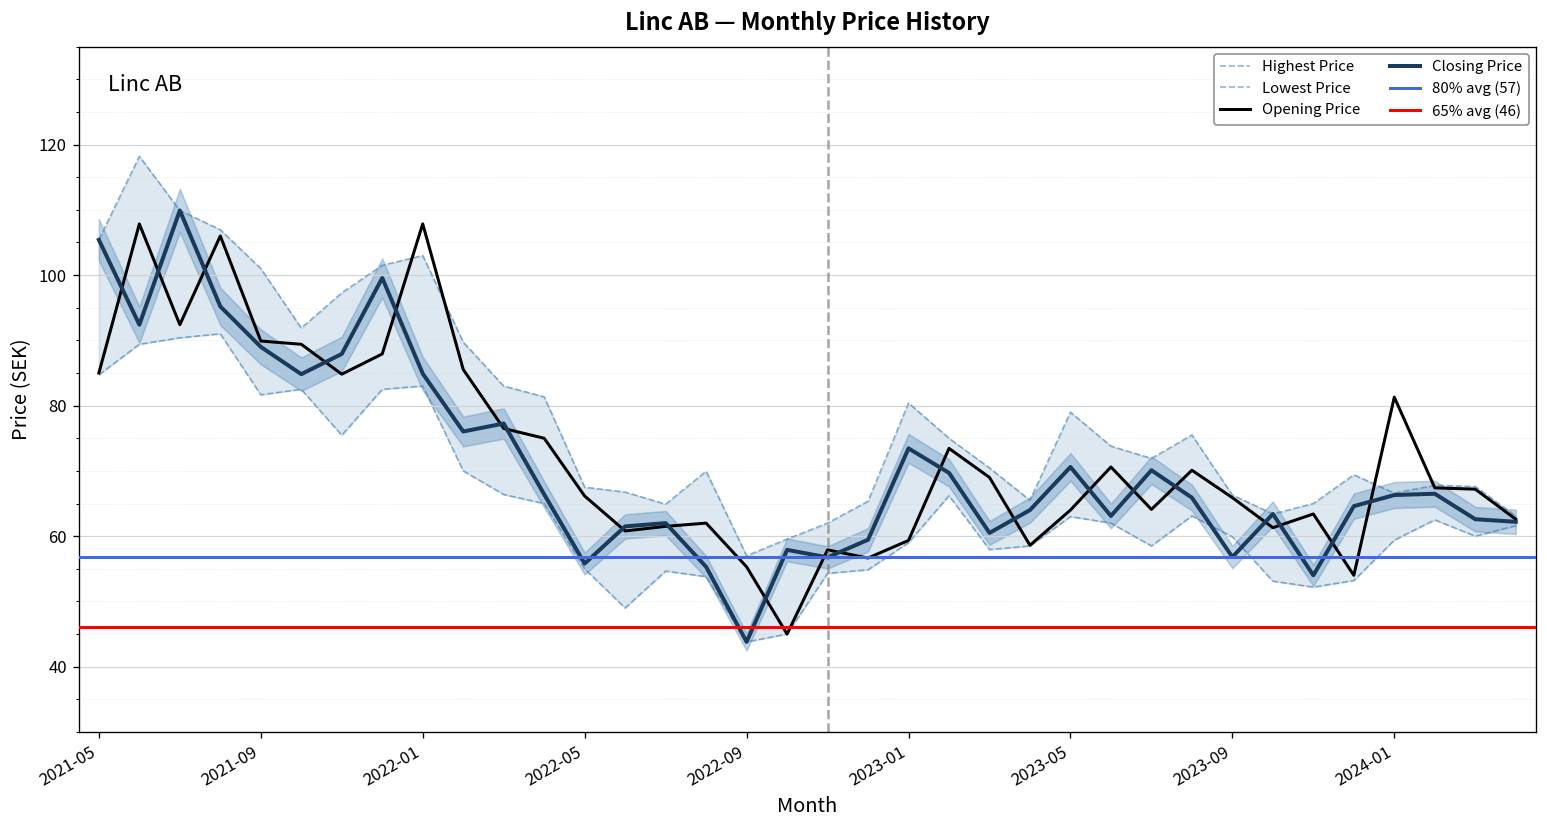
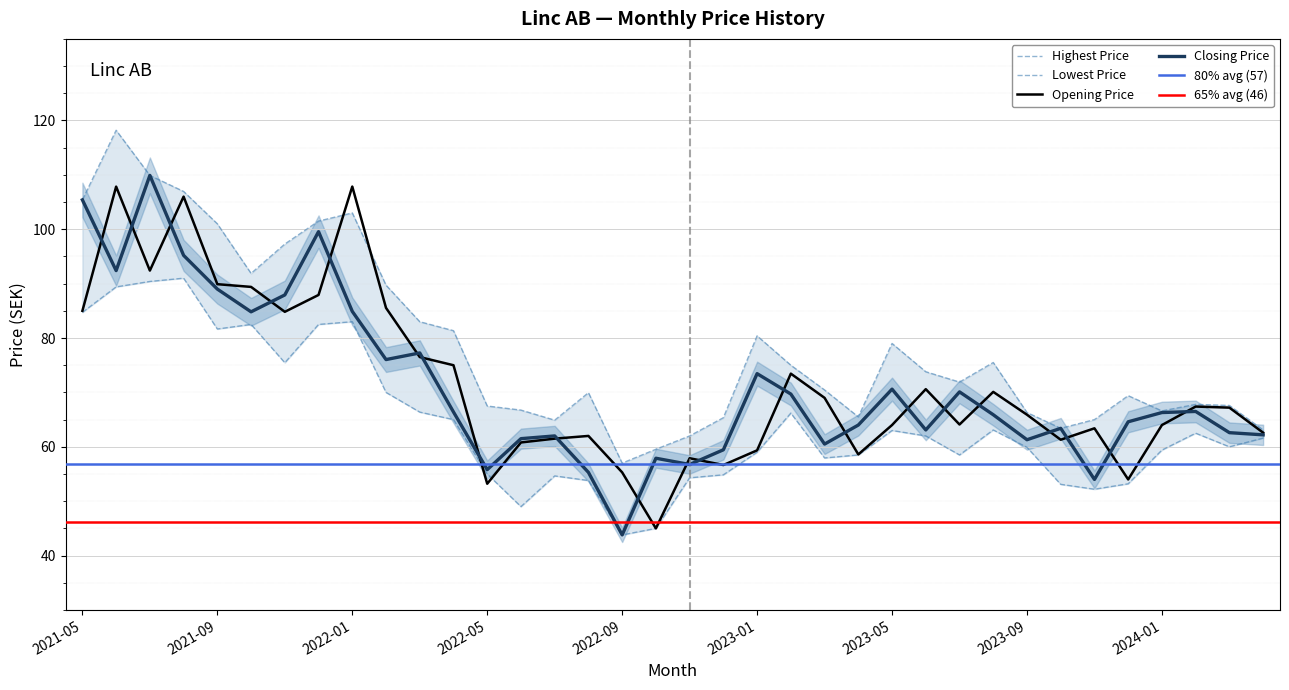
Opening Price, 2022-05: 66 -> 53
Closing Price, 2023-09: 57 -> 61
Opening Price, 2024-01: 81 -> 64
